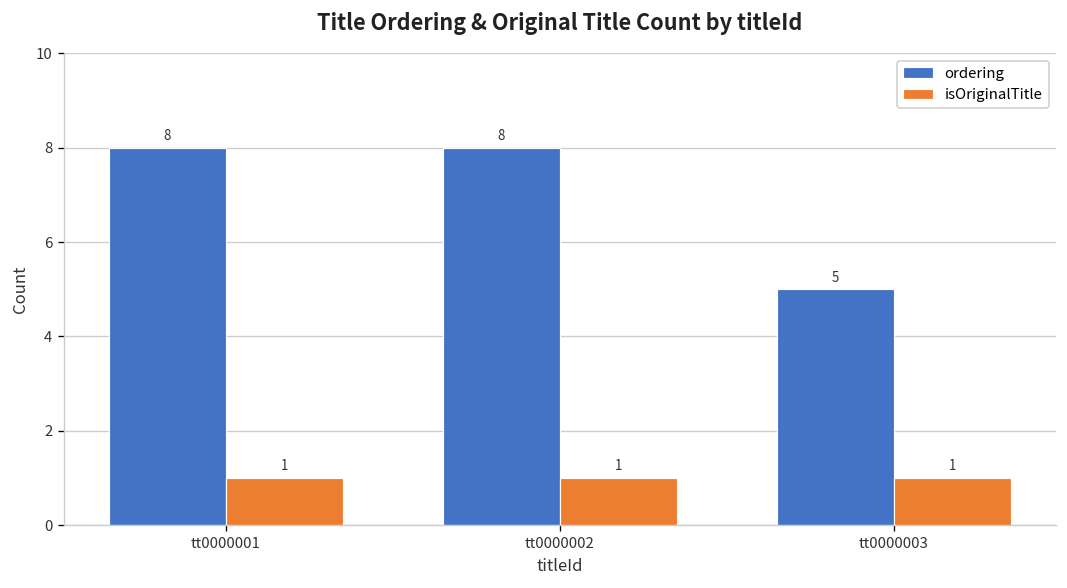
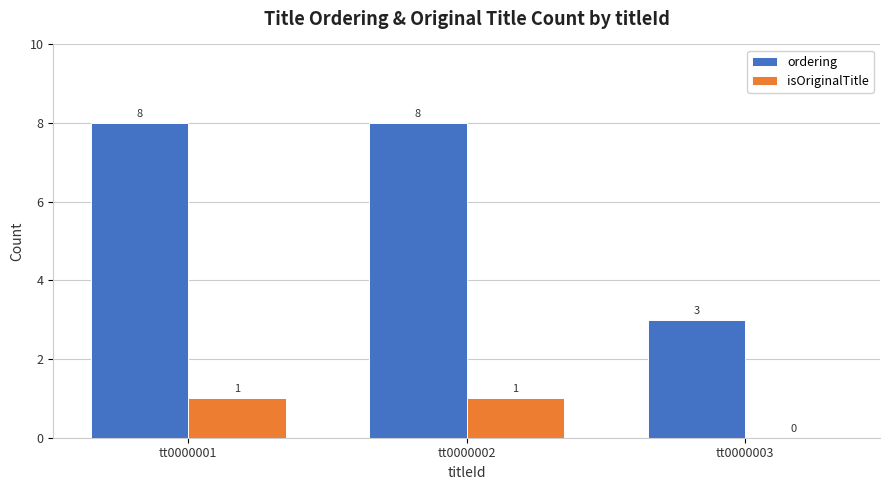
ordering, tt0000003: 5 -> 3
isOriginalTitle, tt0000003: 1 -> 0
